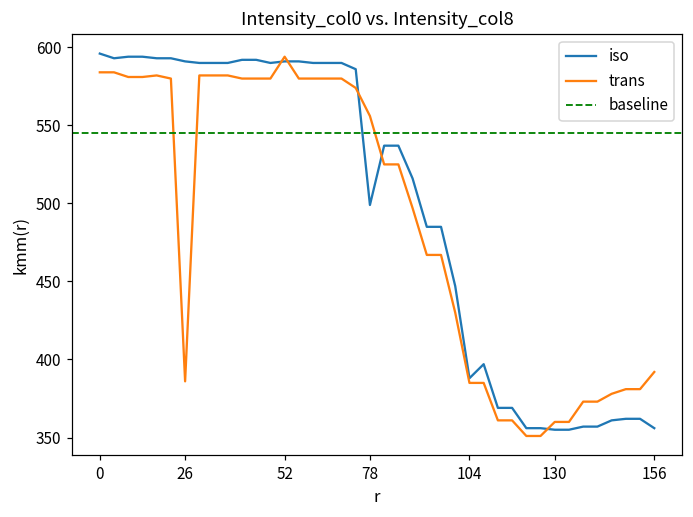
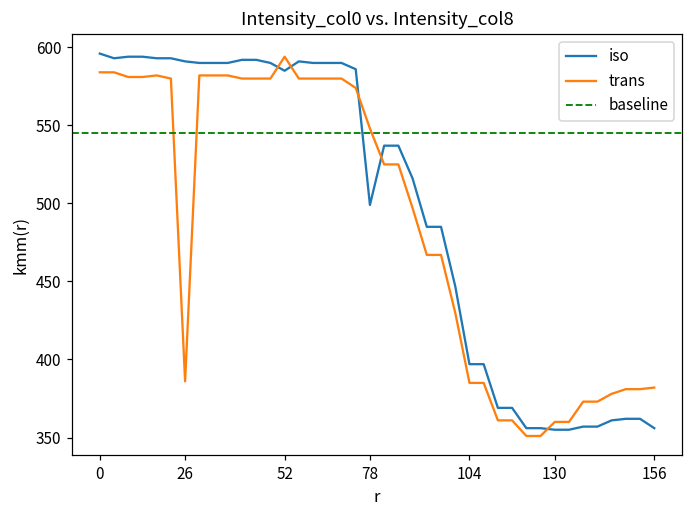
iso, 52: 591 -> 585
trans, 78: 556 -> 548
iso, 104: 388 -> 397
trans, 156: 392 -> 382
